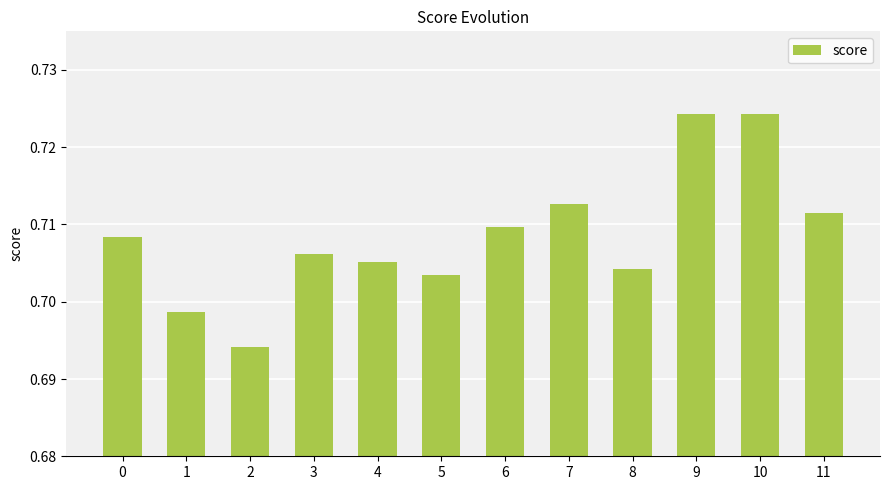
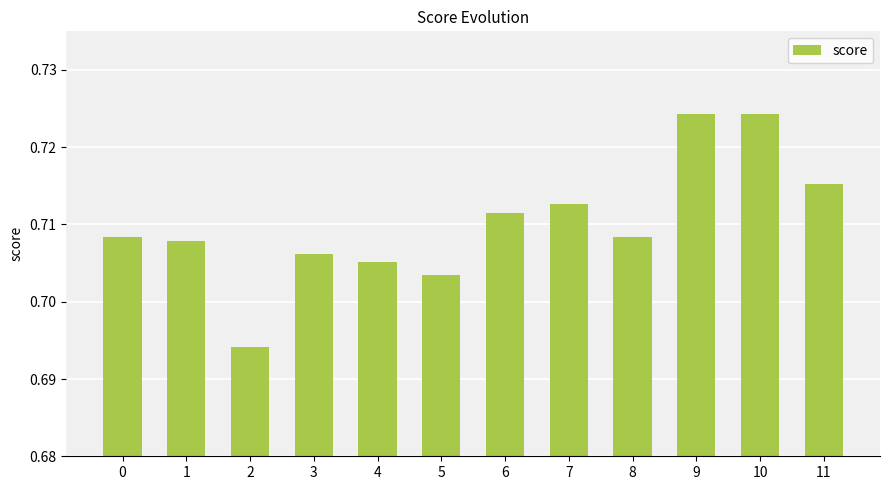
1: 0.699 -> 0.708
6: 0.710 -> 0.712
8: 0.704 -> 0.708
11: 0.712 -> 0.715
